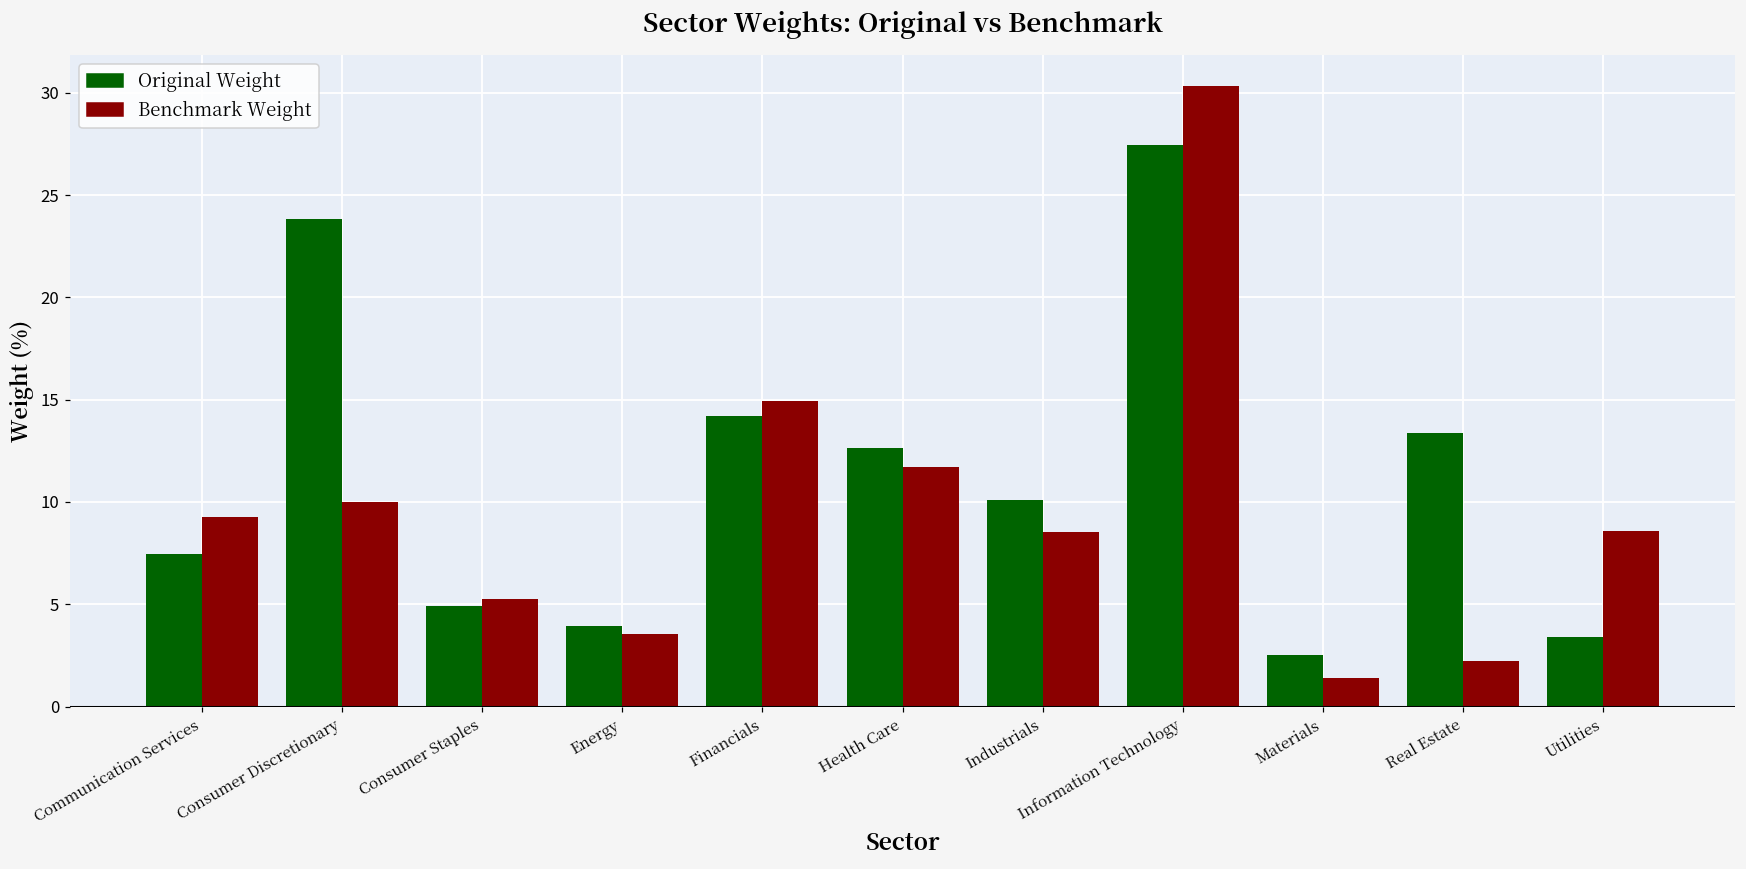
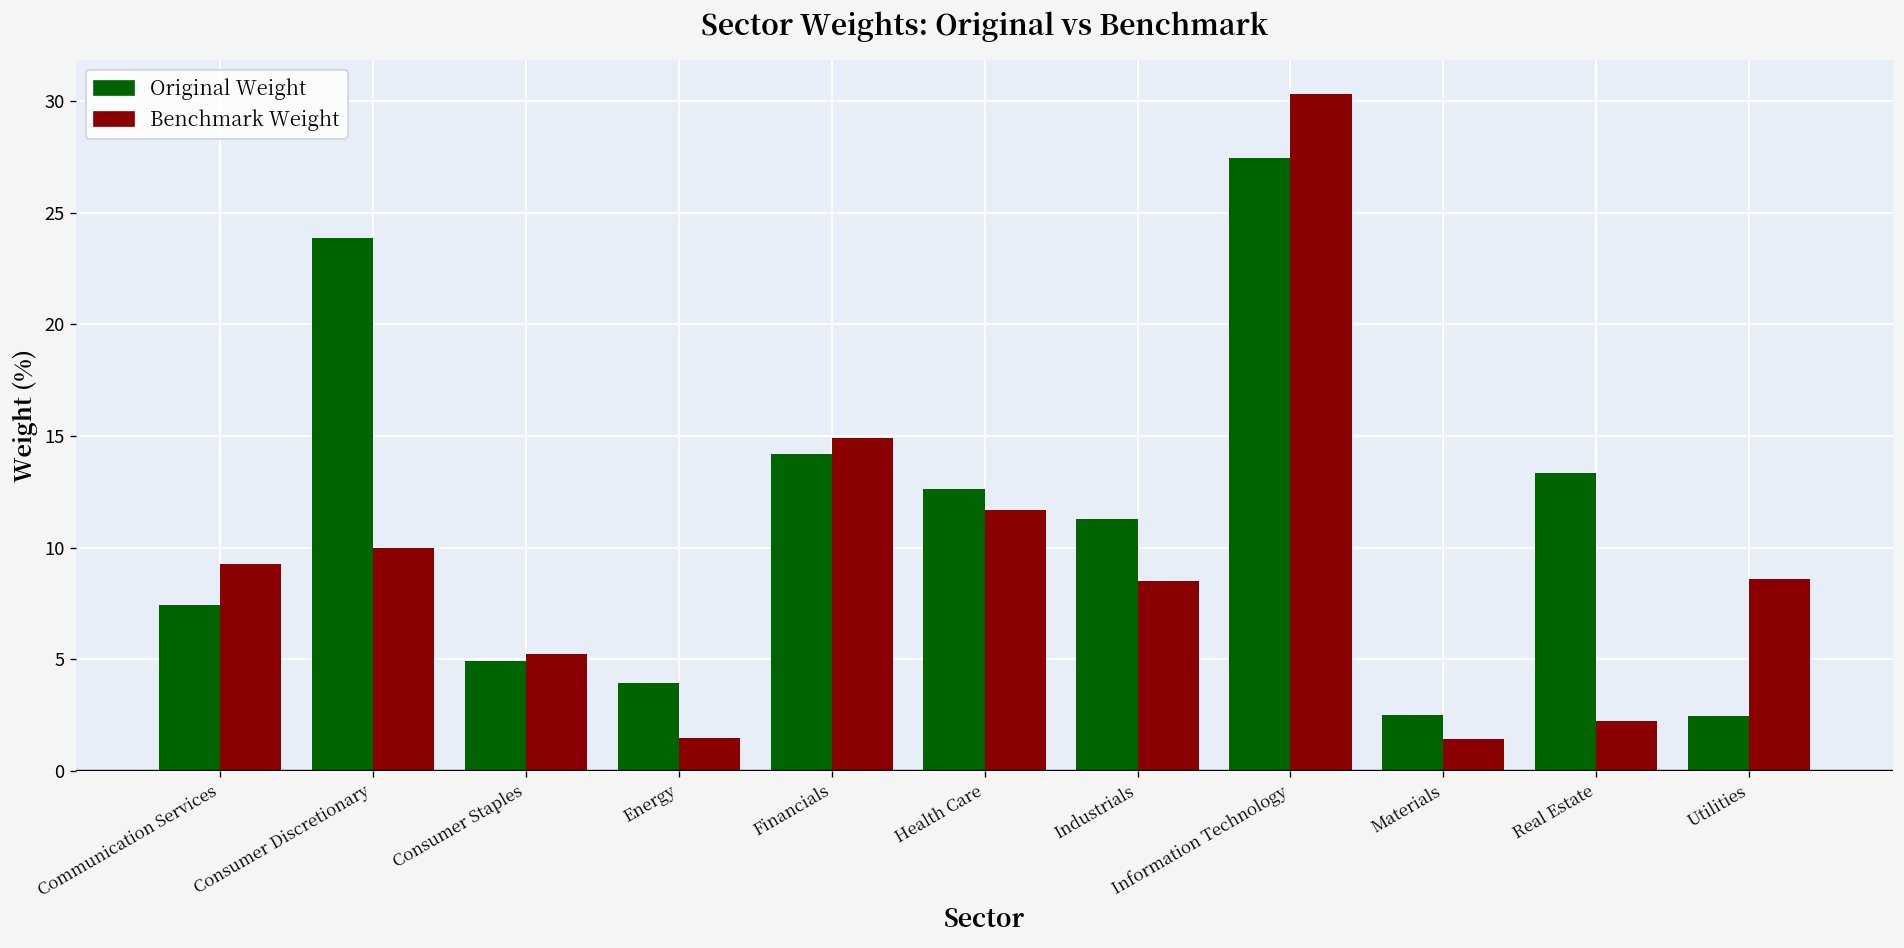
Benchmark Weight, Energy: 3.6 -> 1.5
Original Weight, Industrials: 10.1 -> 11.3
Original Weight, Utilities: 3.4 -> 2.5
